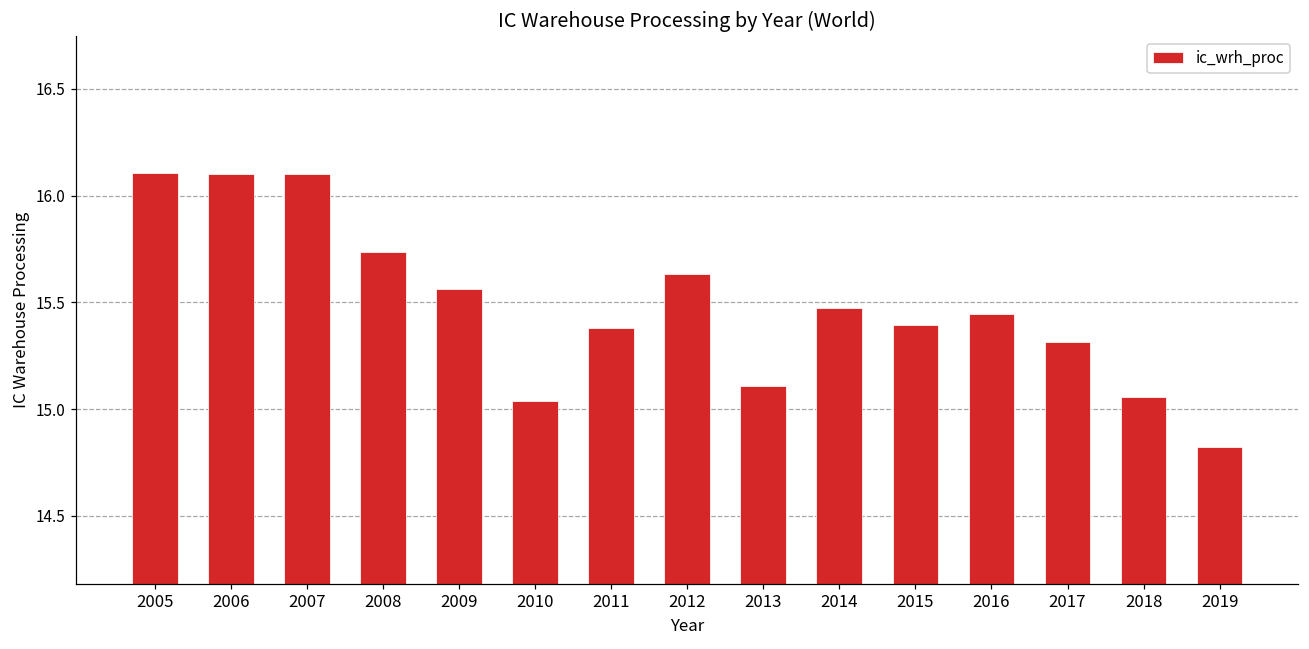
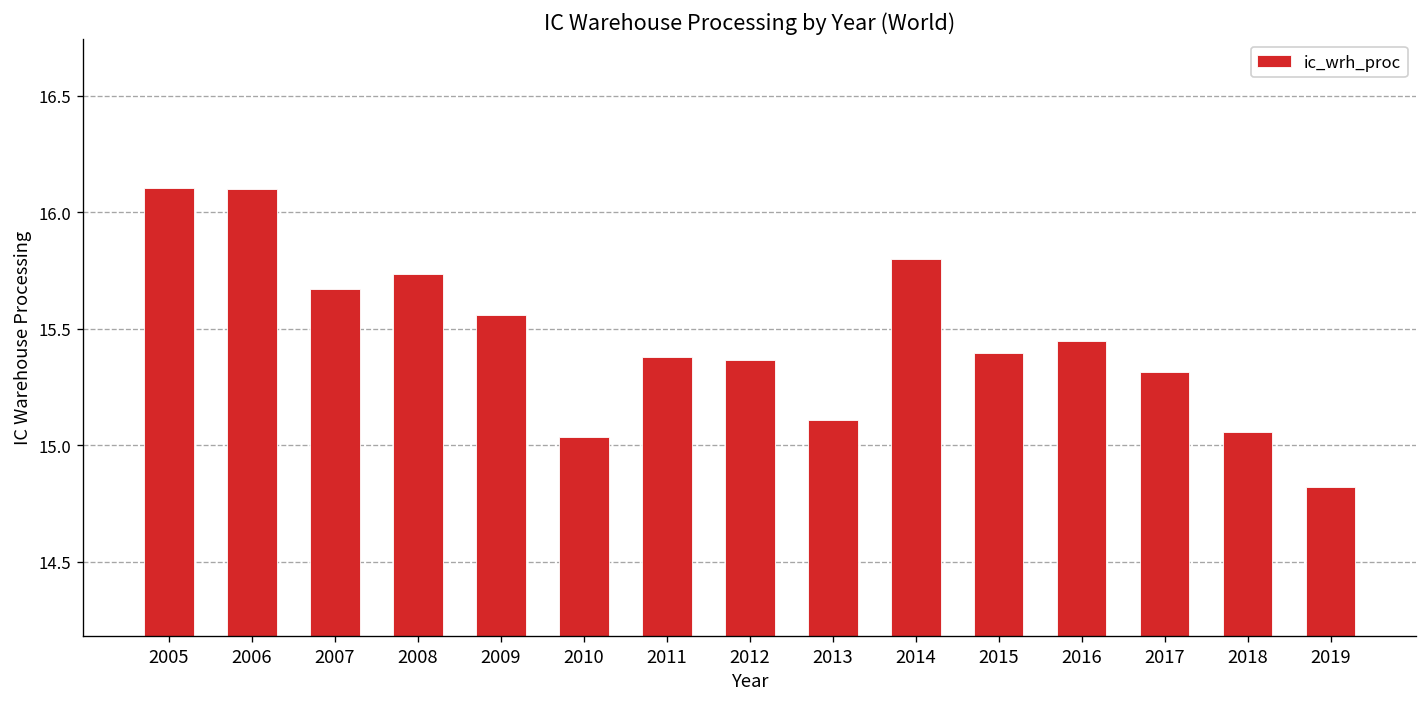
2007: 16.10 -> 15.67
2012: 15.63 -> 15.37
2014: 15.47 -> 15.80
